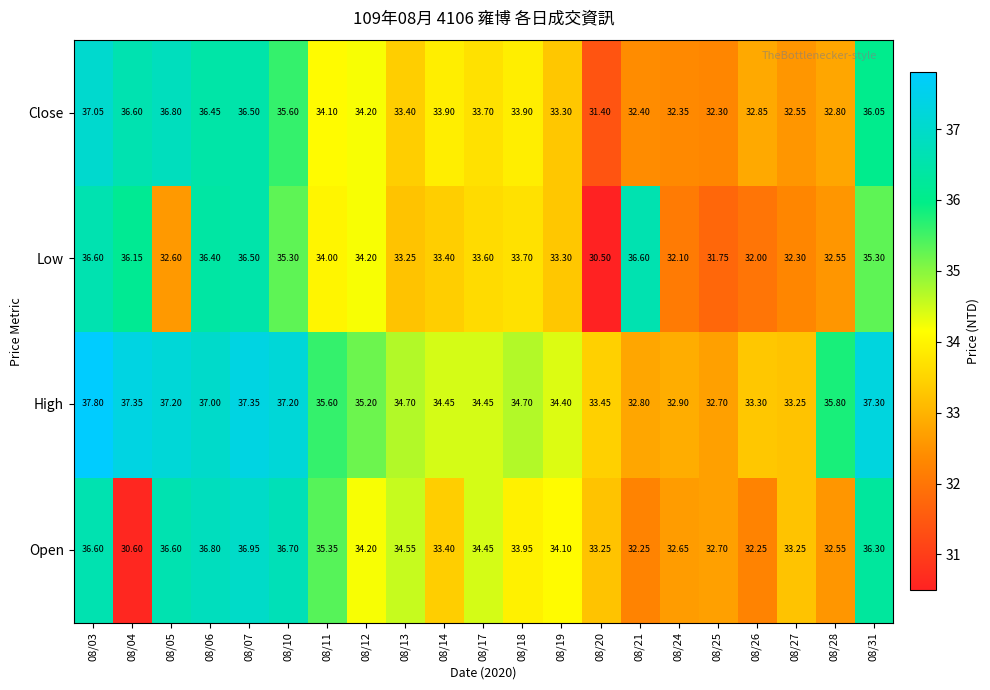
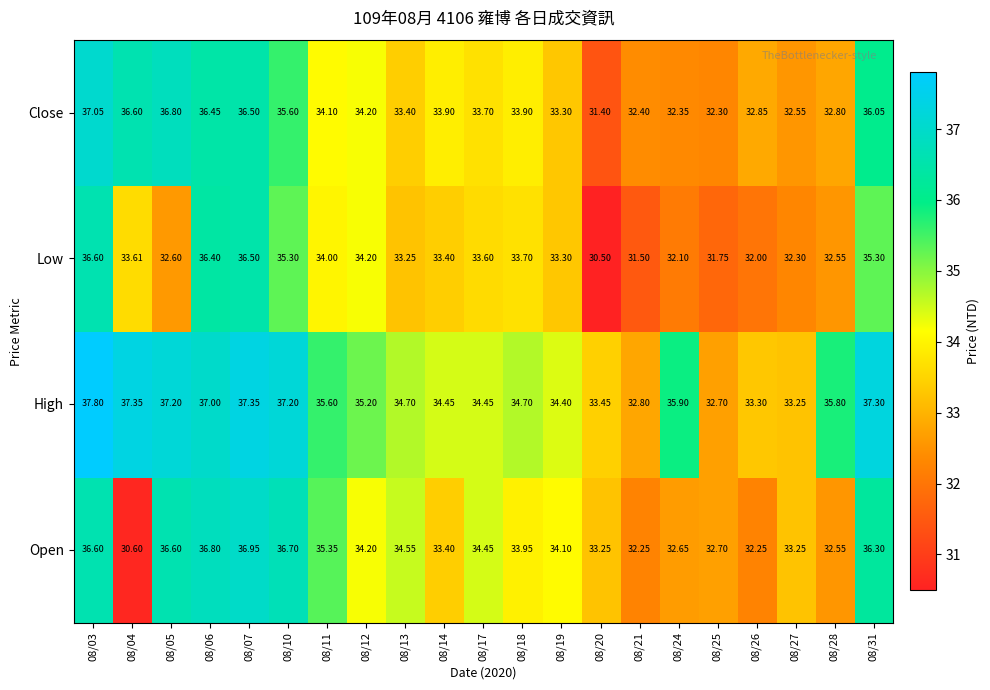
Low, 08/04: 36.15 -> 33.61
Low, 08/21: 36.60 -> 31.50
High, 08/24: 32.90 -> 35.90
